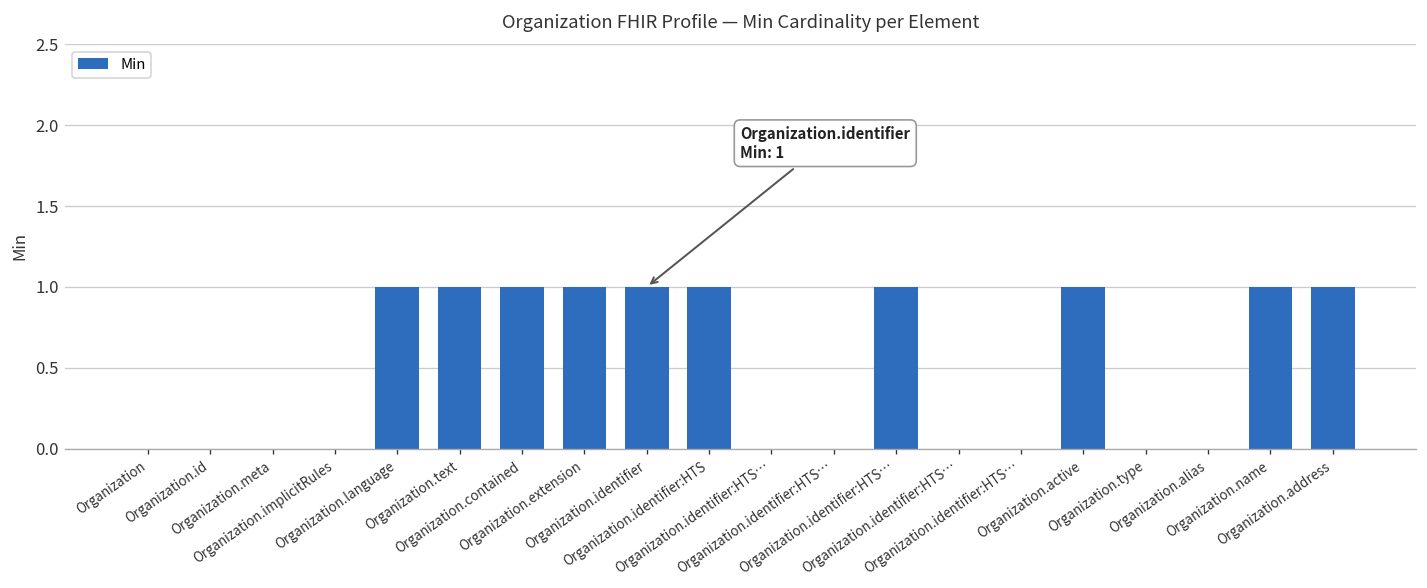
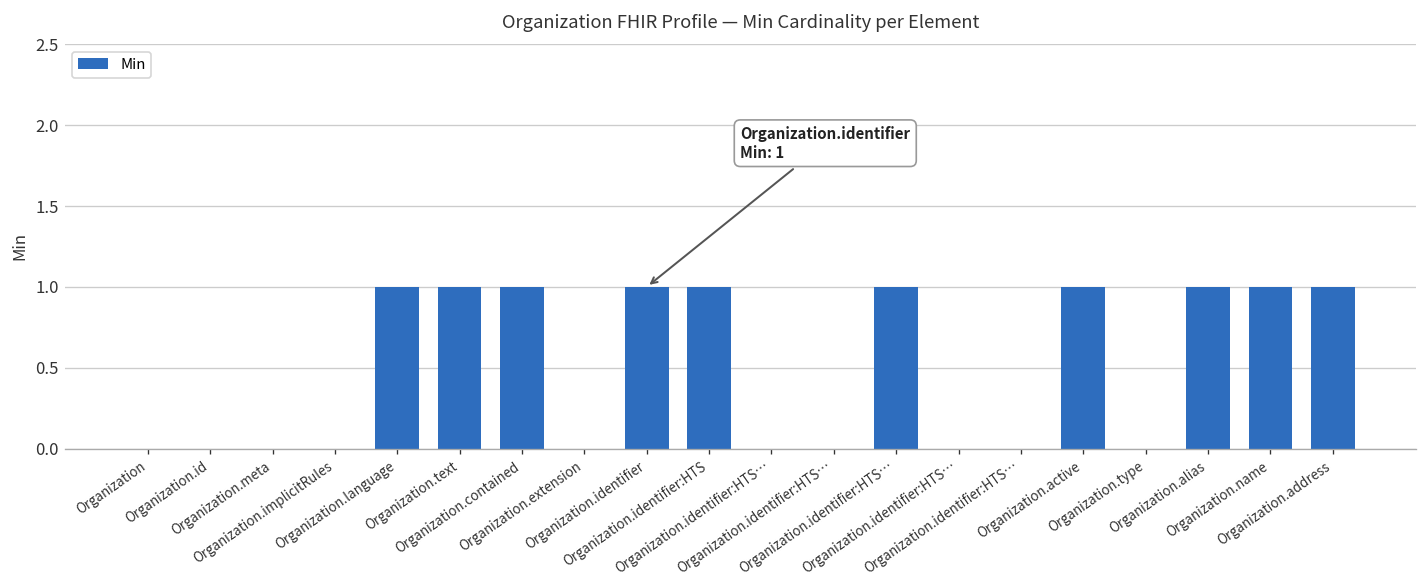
Organization.extension: 1 -> 0
Organization.alias: 0 -> 1
